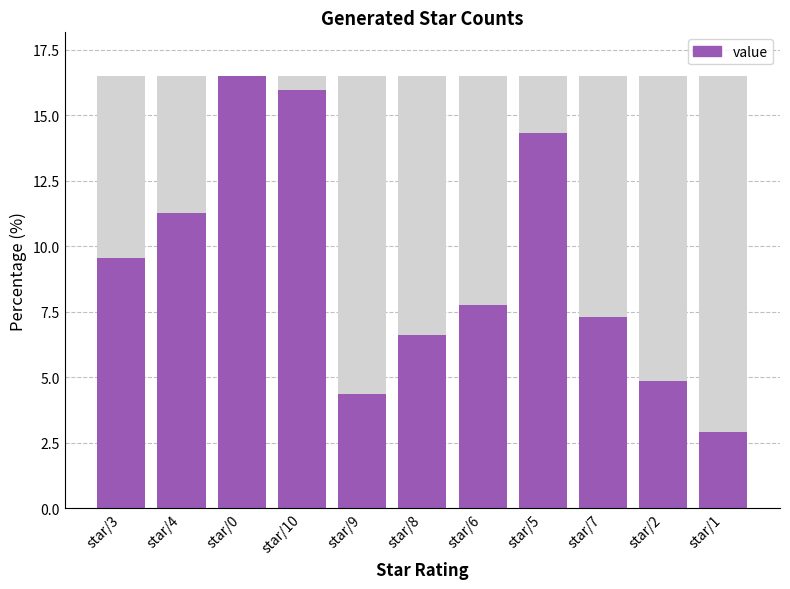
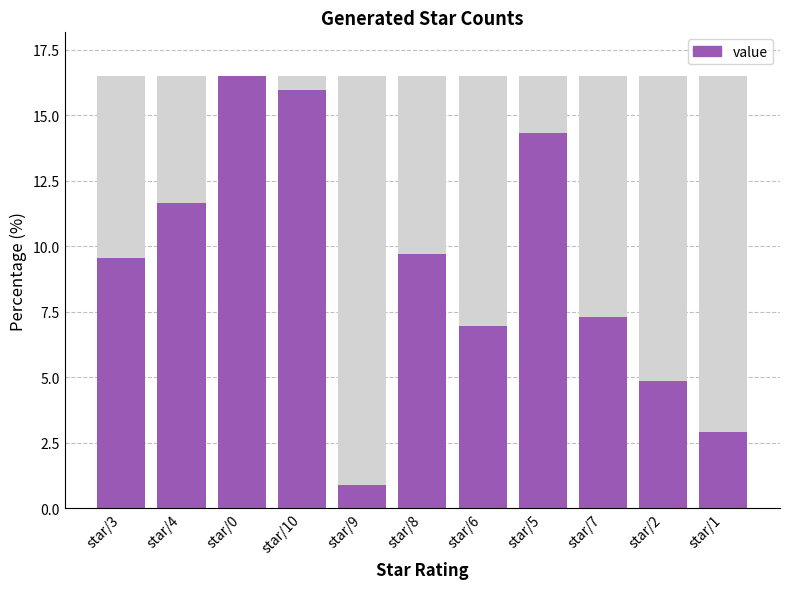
value, star/4: 11.3 -> 11.7
value, star/9: 4.4 -> 0.9
value, star/8: 6.6 -> 9.7
value, star/6: 7.8 -> 7.0
